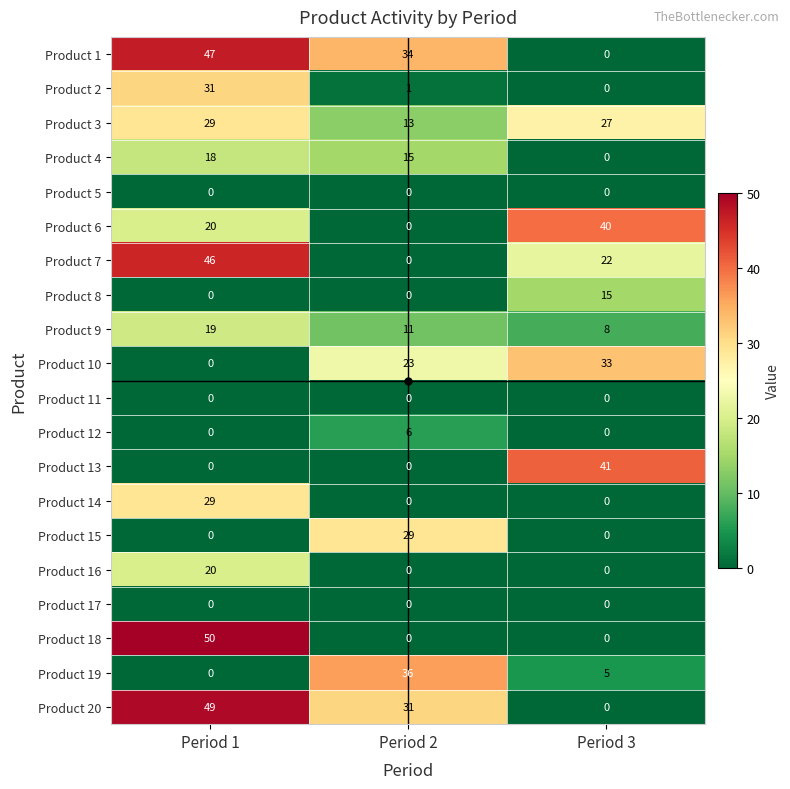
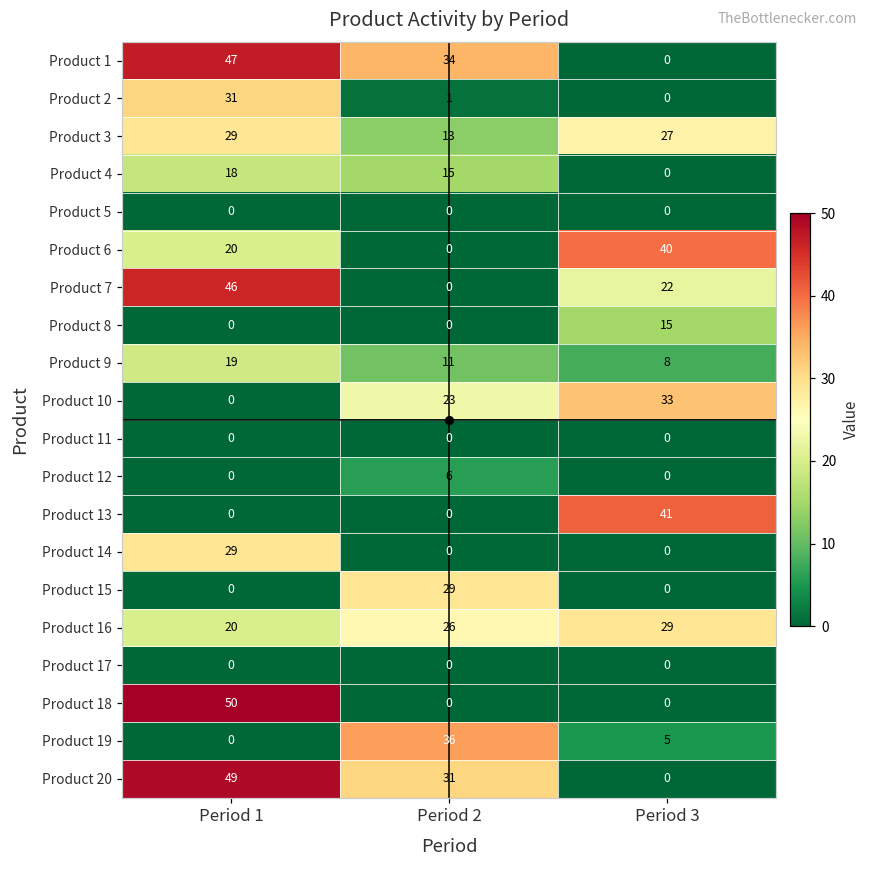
Product 16, Period 2: 0 -> 26
Product 16, Period 3: 0 -> 29
